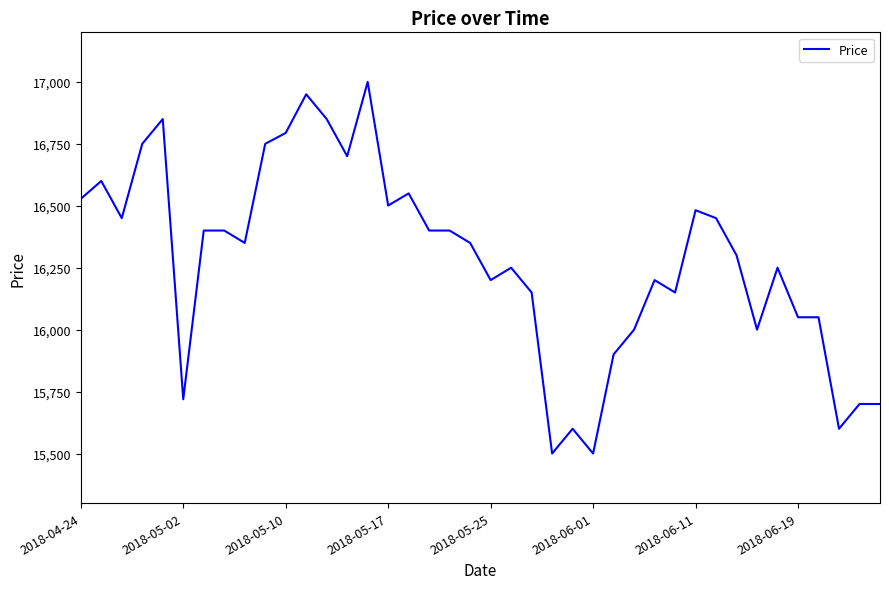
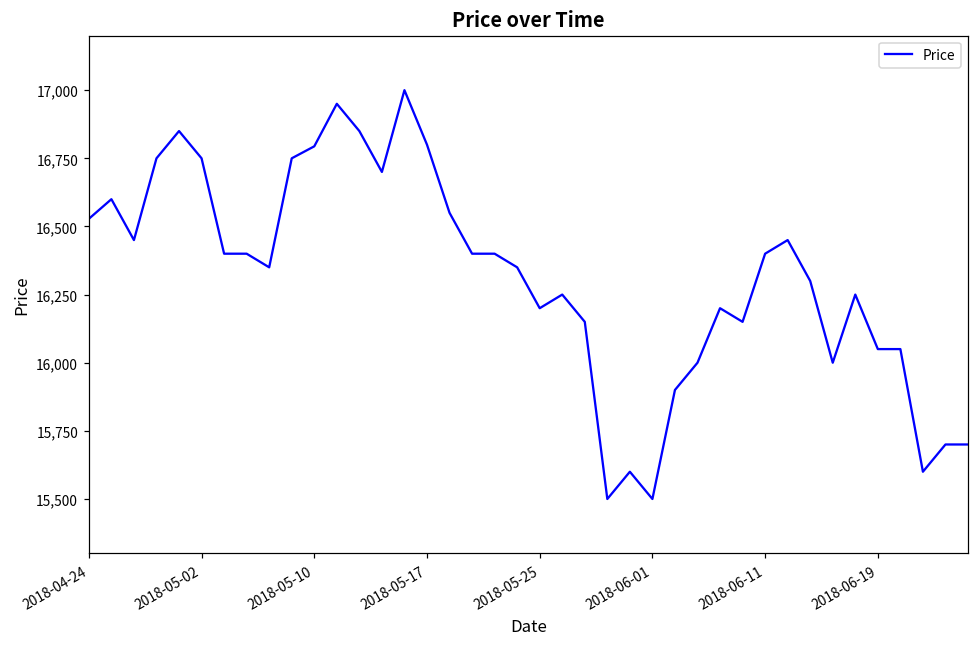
2018-05-02: 15,720 -> 16,750
2018-05-17: 16,500 -> 16,800
2018-06-11: 16,480 -> 16,400
